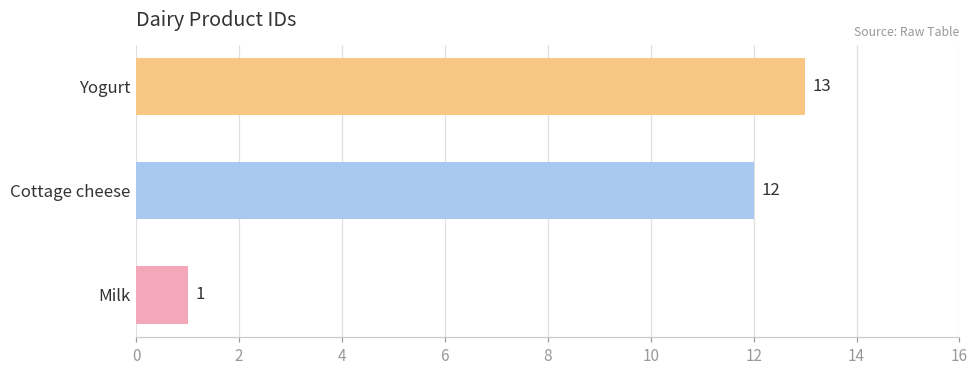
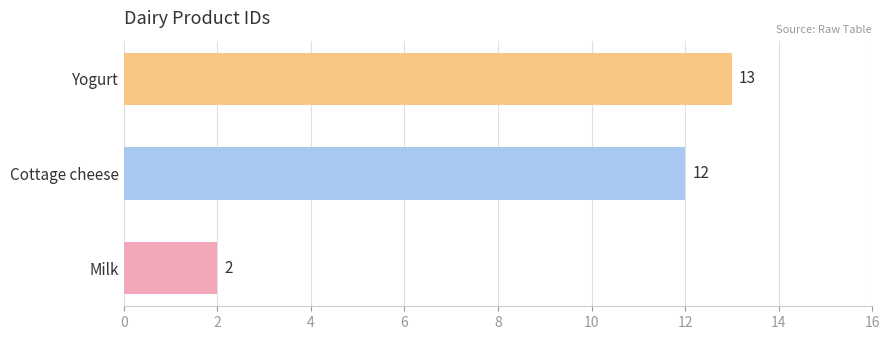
Milk: 1 -> 2
